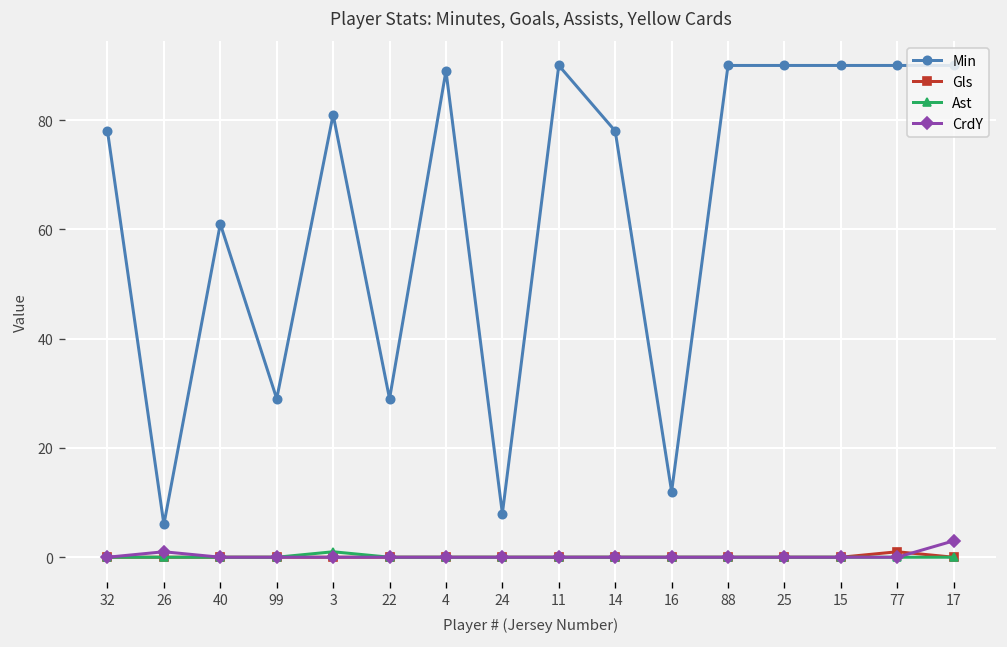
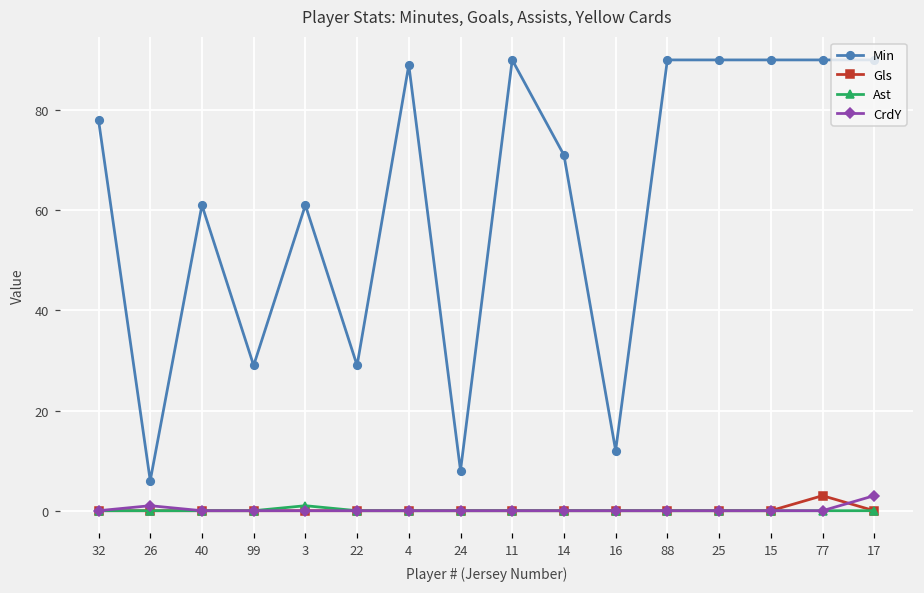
Min, 3: 81 -> 61
Min, 14: 78 -> 71
Gls, 77: 1 -> 3
